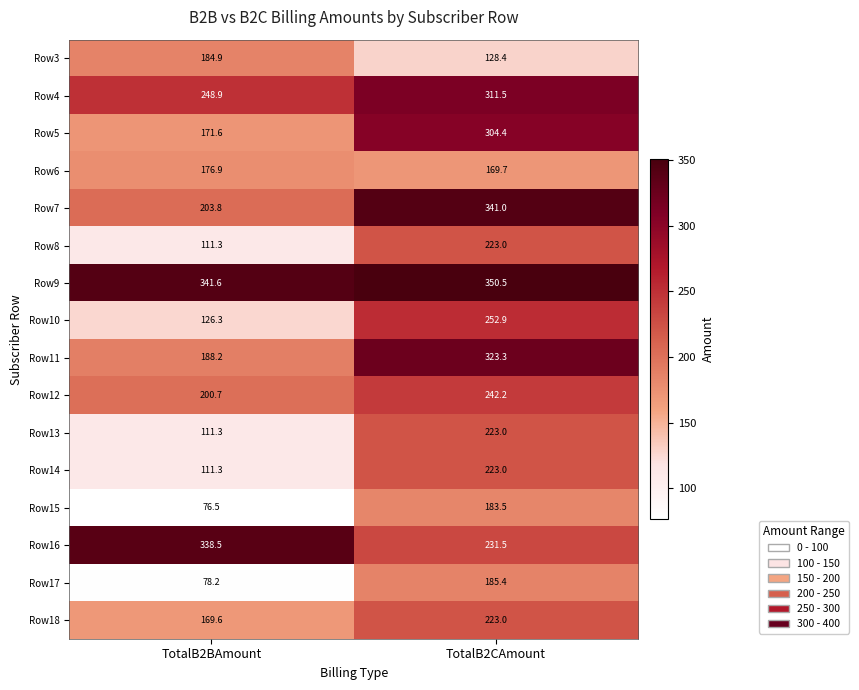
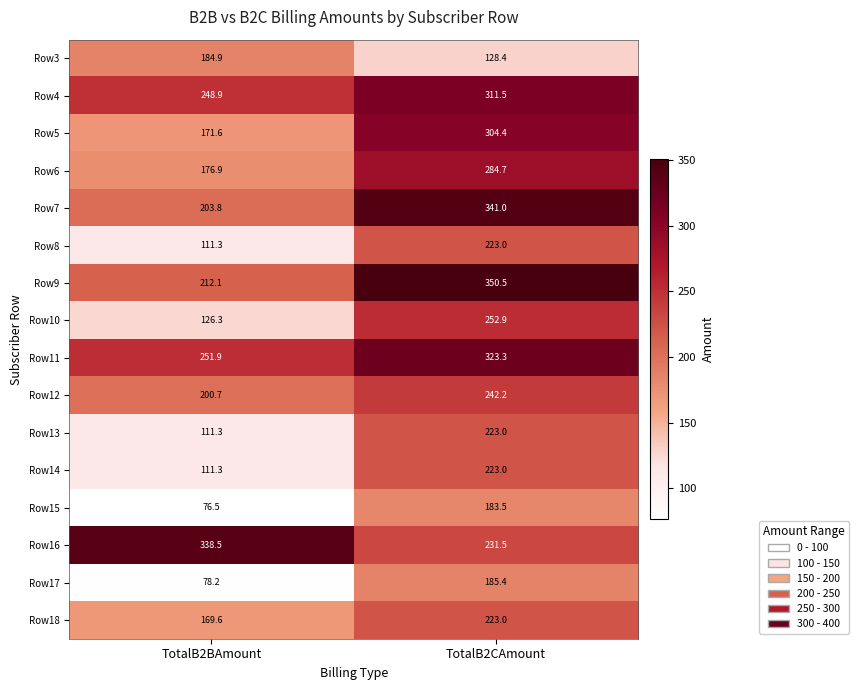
Row6, TotalB2CAmount: 169.7 -> 284.7
Row9, TotalB2BAmount: 341.6 -> 212.1
Row11, TotalB2BAmount: 188.2 -> 251.9
